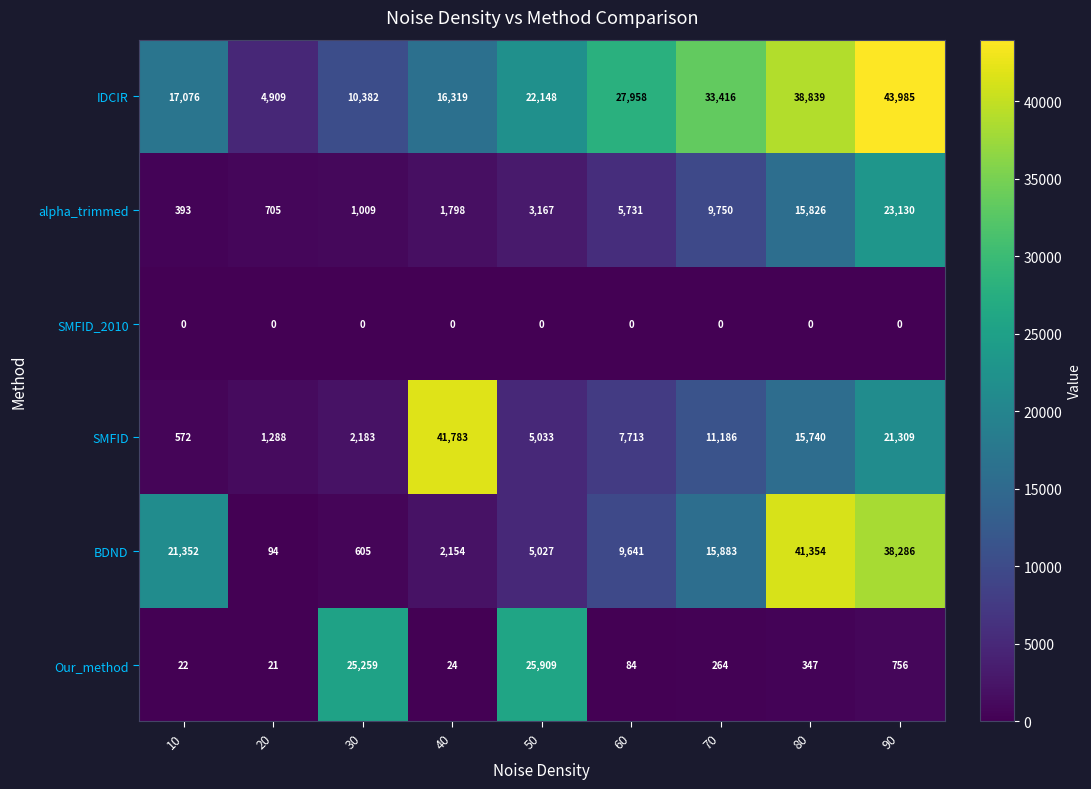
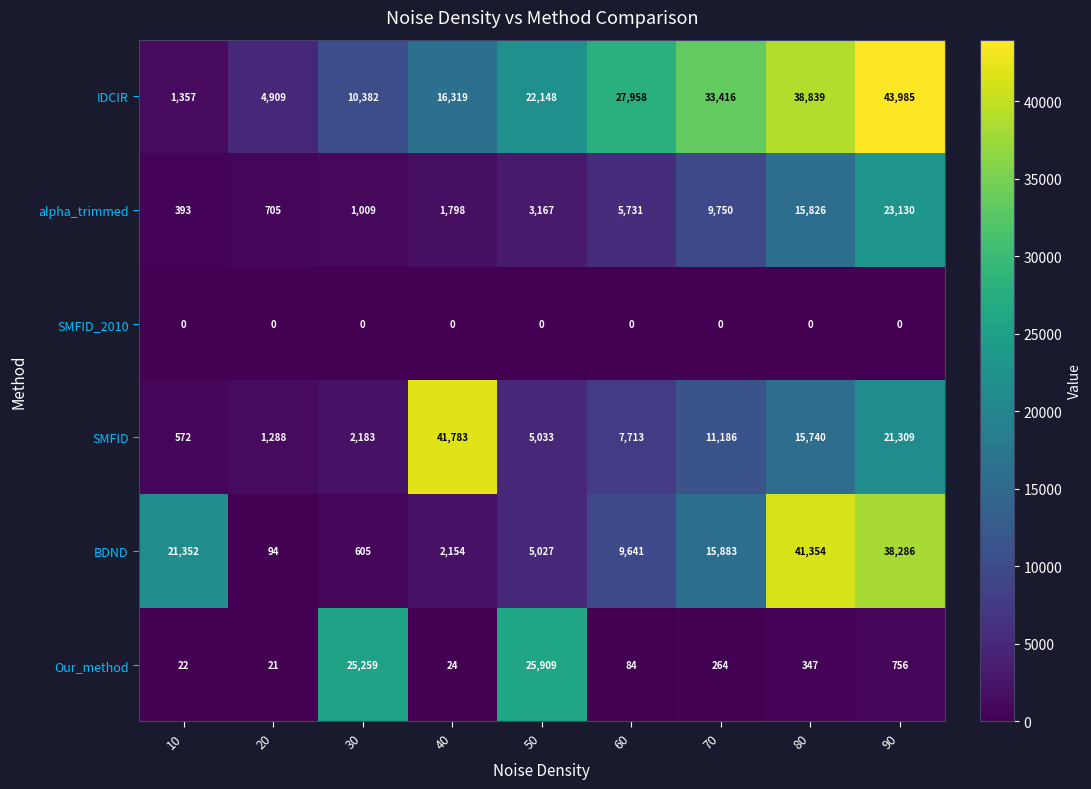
IDCIR, 10: 17,076 -> 1,357
